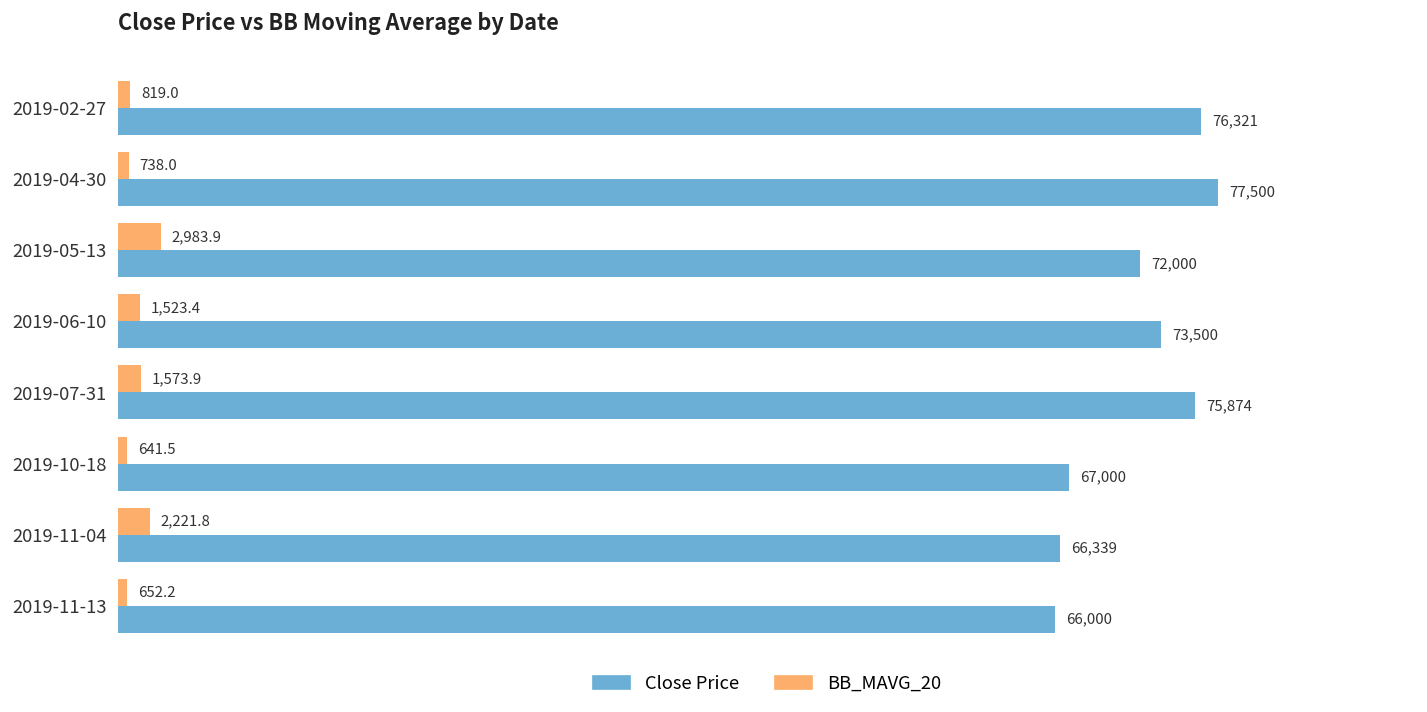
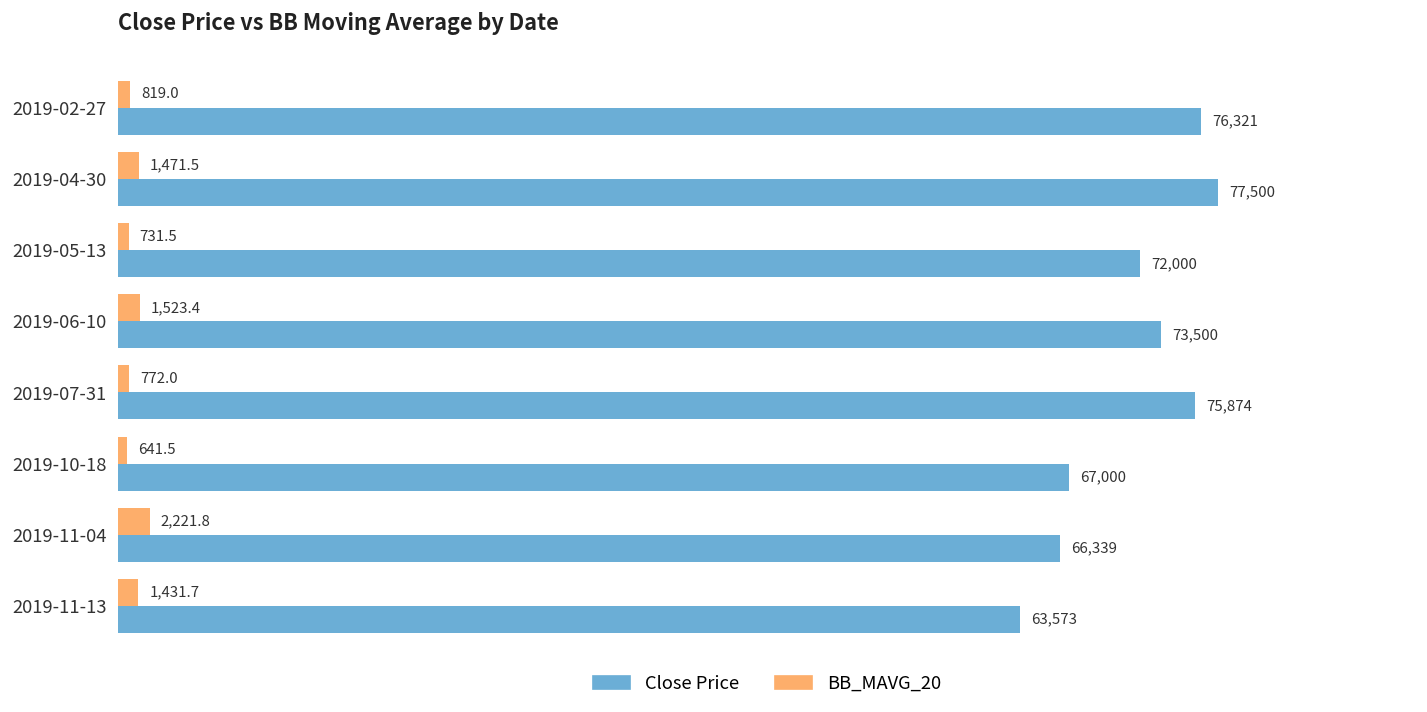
BB_MAVG_20, 2019-04-30: 738.0 -> 1,471.5
BB_MAVG_20, 2019-05-13: 2,983.9 -> 731.5
BB_MAVG_20, 2019-07-31: 1,573.9 -> 772.0
BB_MAVG_20, 2019-11-13: 652.2 -> 1,431.7
Close Price, 2019-11-13: 66,000 -> 63,573
